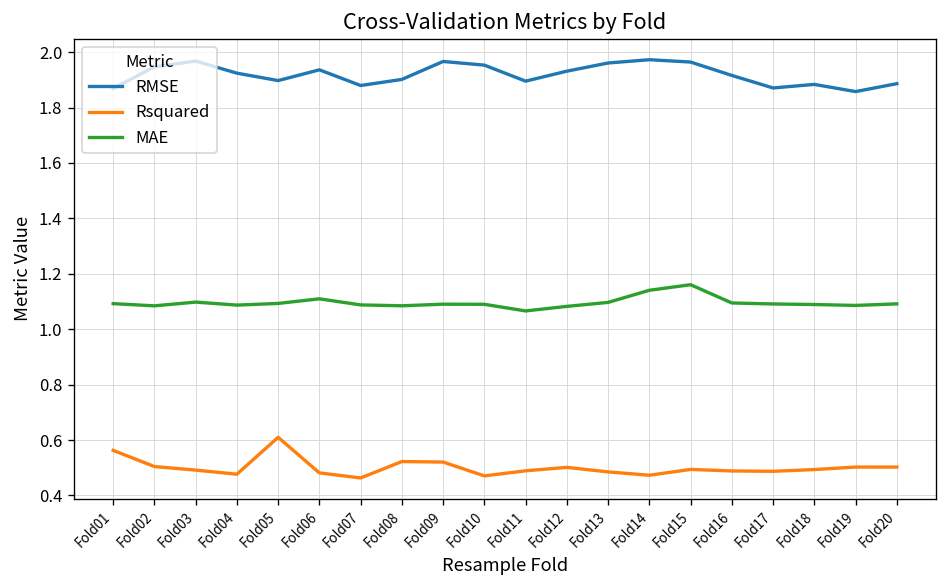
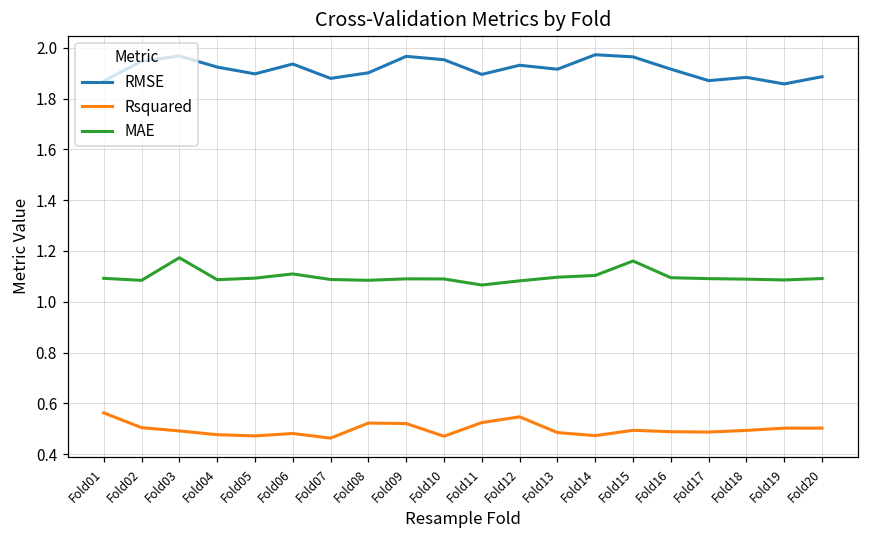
MAE, Fold03: 1.10 -> 1.17
Rsquared, Fold05: 0.61 -> 0.47
Rsquared, Fold11: 0.49 -> 0.52
Rsquared, Fold12: 0.50 -> 0.55
RMSE, Fold13: 1.96 -> 1.92
MAE, Fold14: 1.14 -> 1.10
